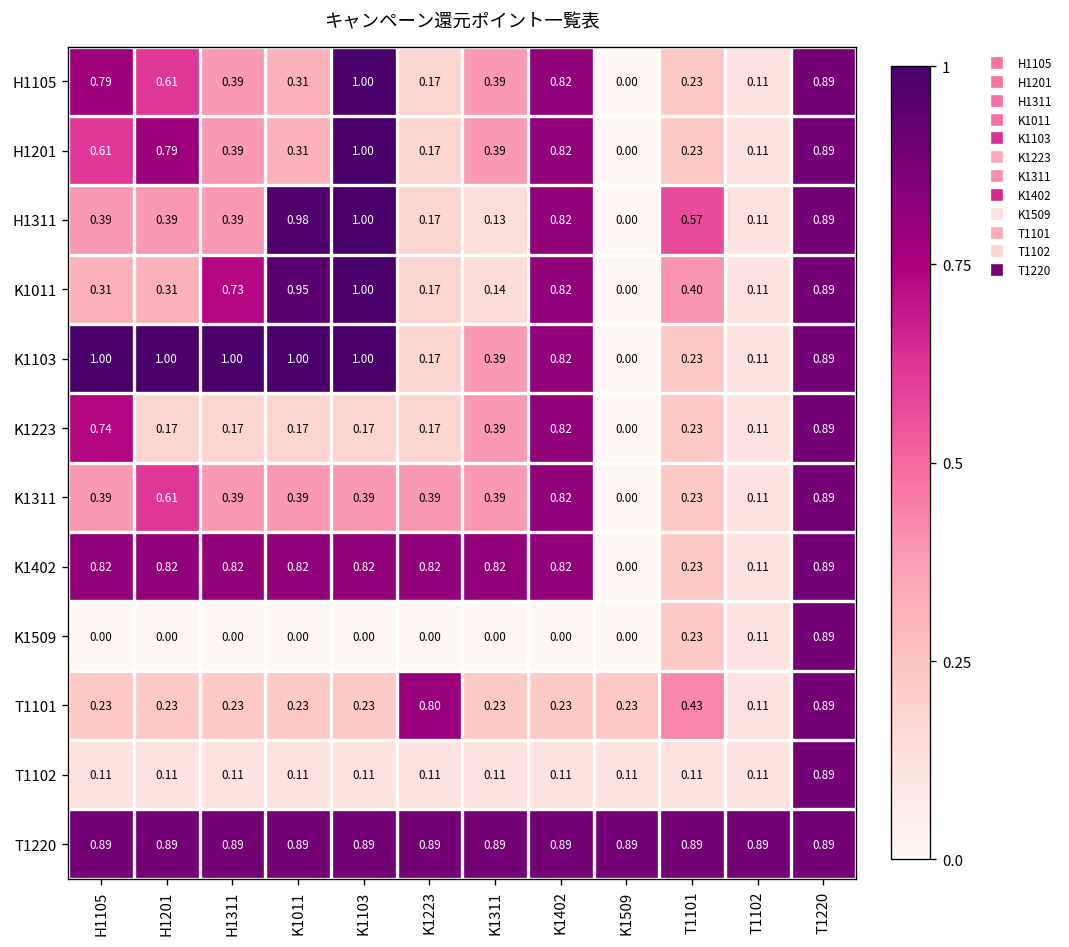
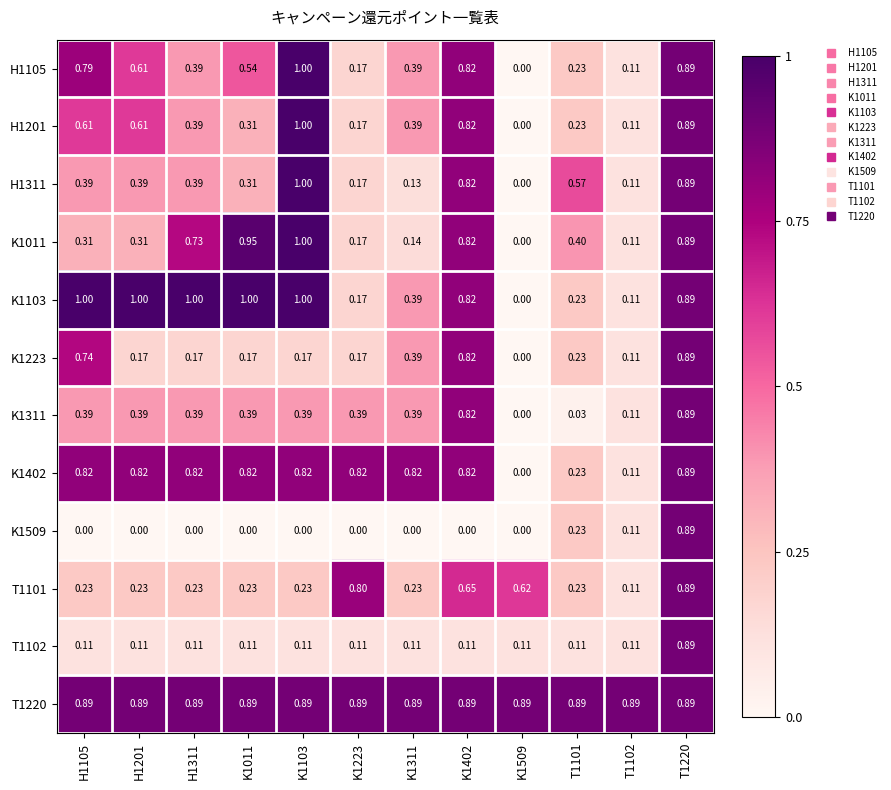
H1105, K1011: 0.31 -> 0.54
H1201, H1201: 0.79 -> 0.61
H1311, K1011: 0.98 -> 0.31
K1311, H1201: 0.61 -> 0.39
K1311, T1101: 0.23 -> 0.03
T1101, K1402: 0.23 -> 0.65
T1101, K1509: 0.23 -> 0.62
T1101, T1101: 0.43 -> 0.23
